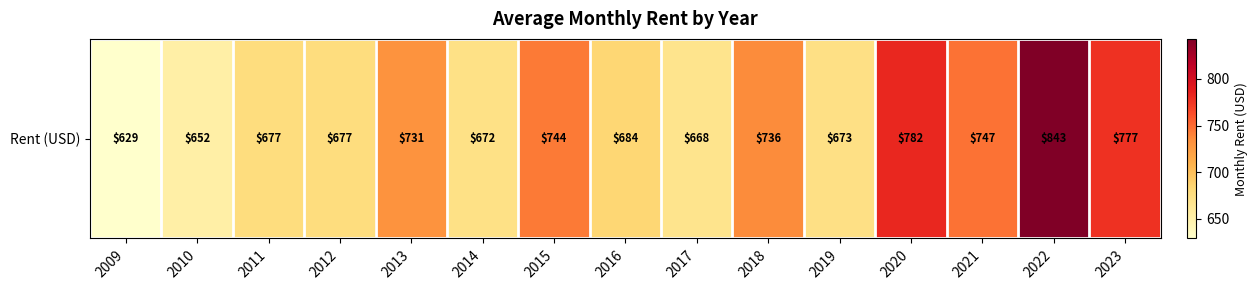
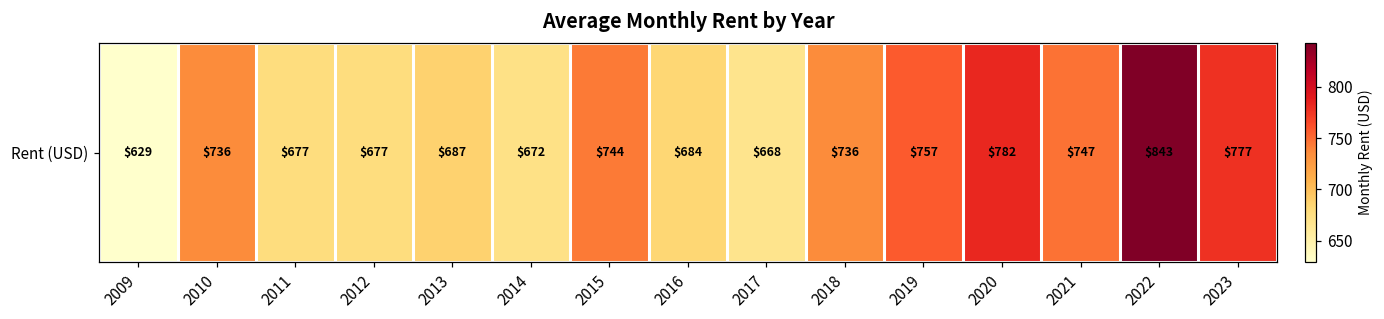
Rent (USD), 2010: $652 -> $736
Rent (USD), 2013: $731 -> $687
Rent (USD), 2019: $673 -> $757
